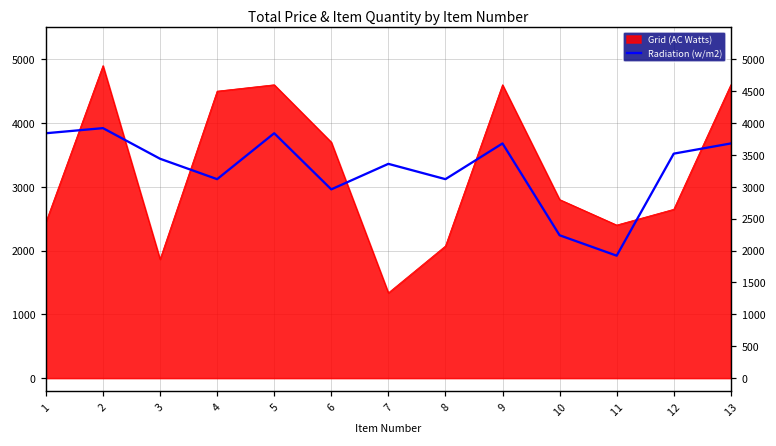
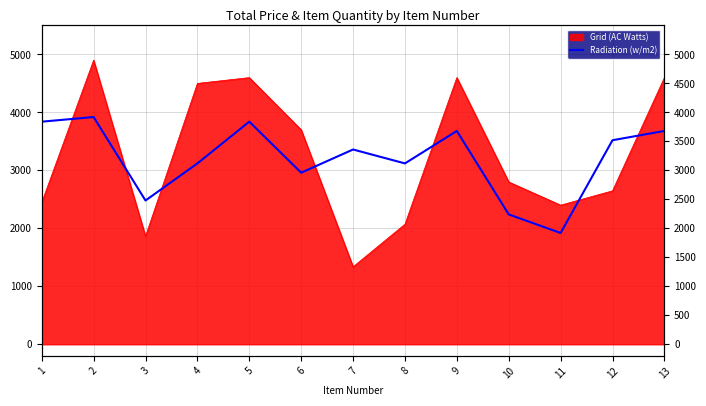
Radiation (w/m2), 3: 3400 -> 2500
